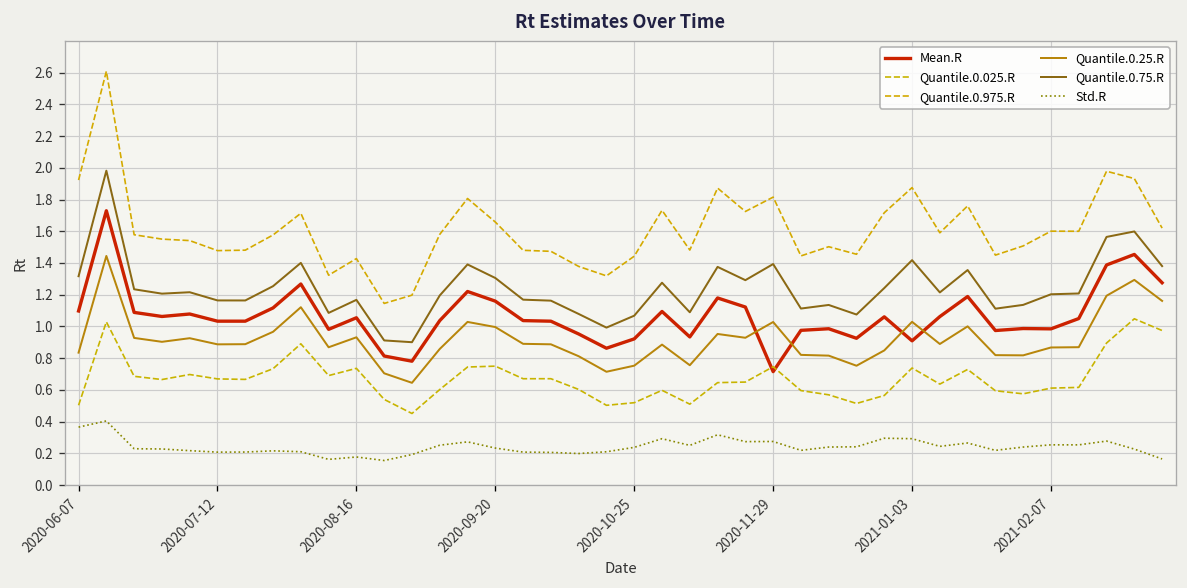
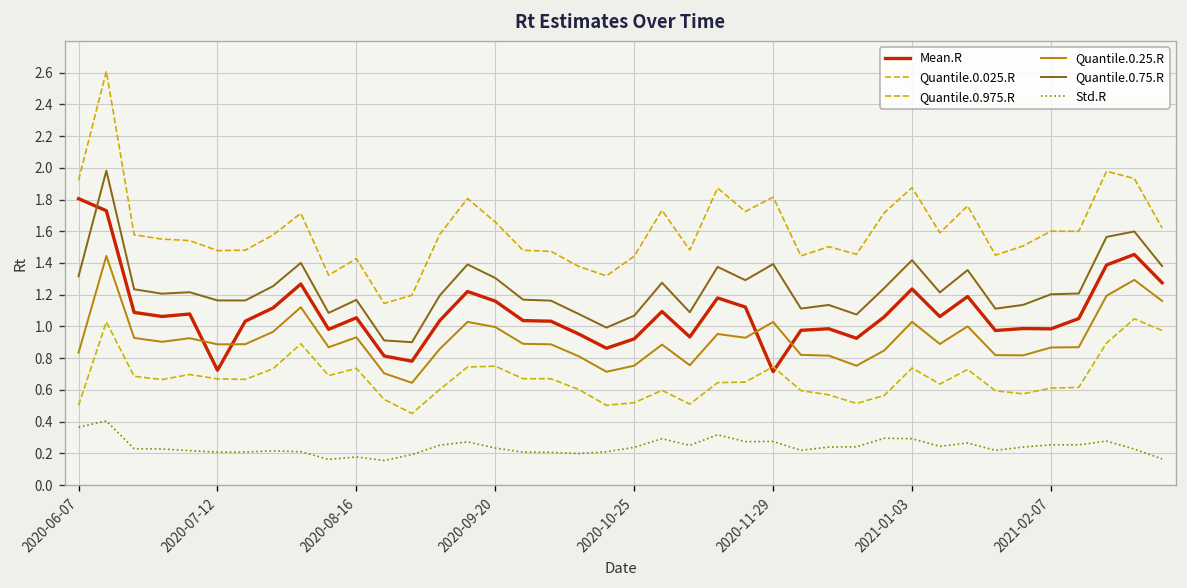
Mean.R, 2020-06-07: 1.10 -> 1.81
Mean.R, 2020-07-12: 1.03 -> 0.72
Mean.R, 2021-01-03: 0.91 -> 1.24
